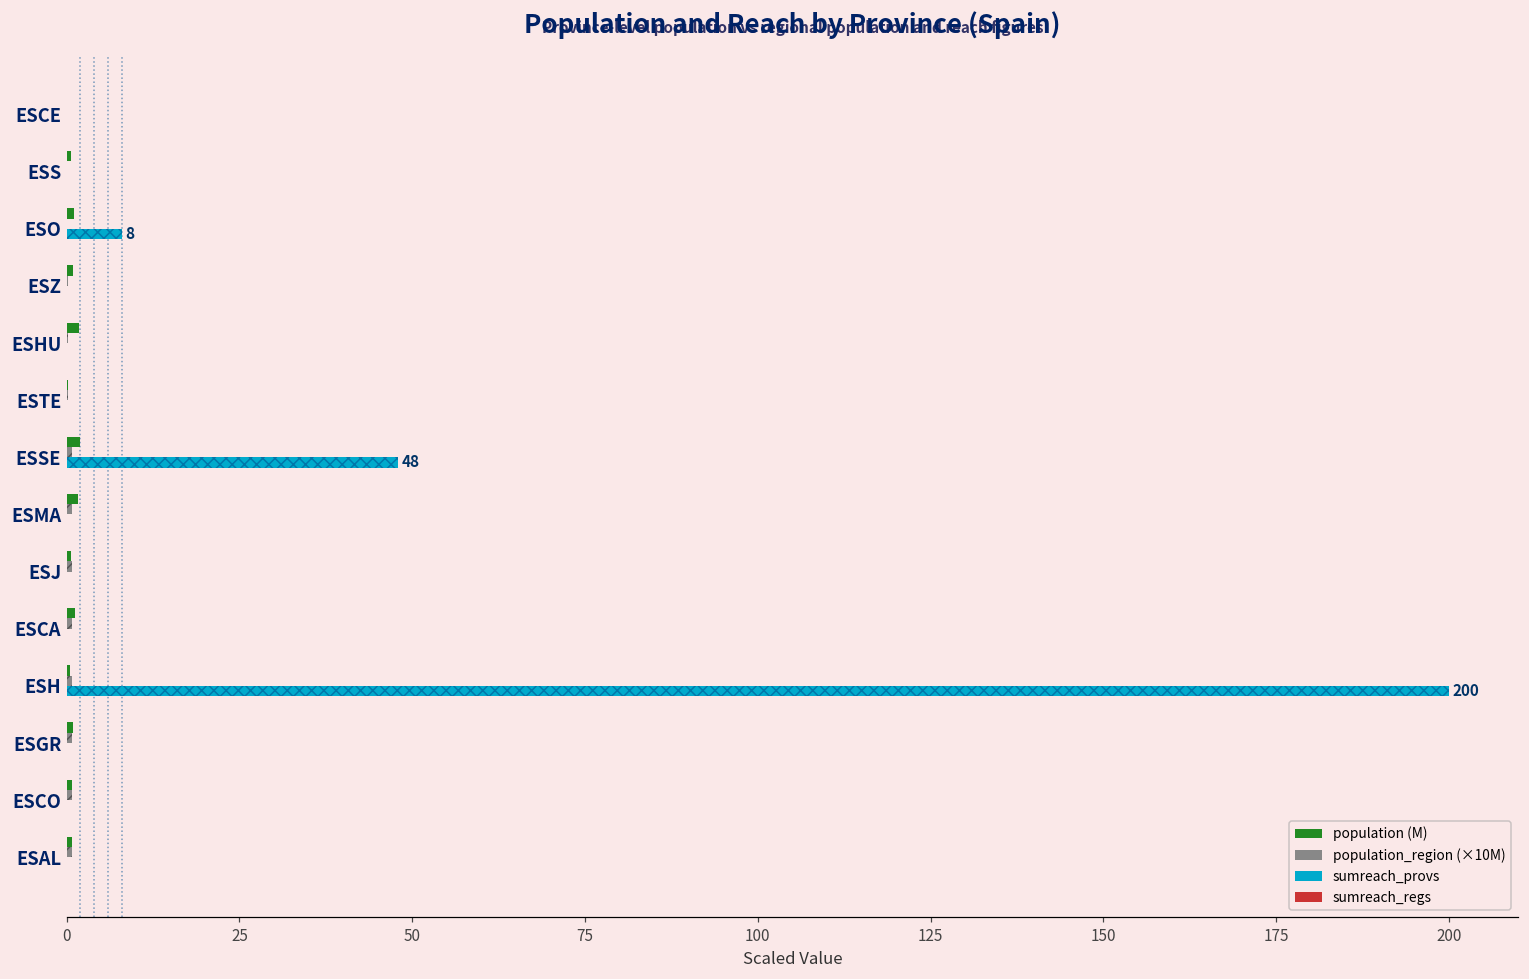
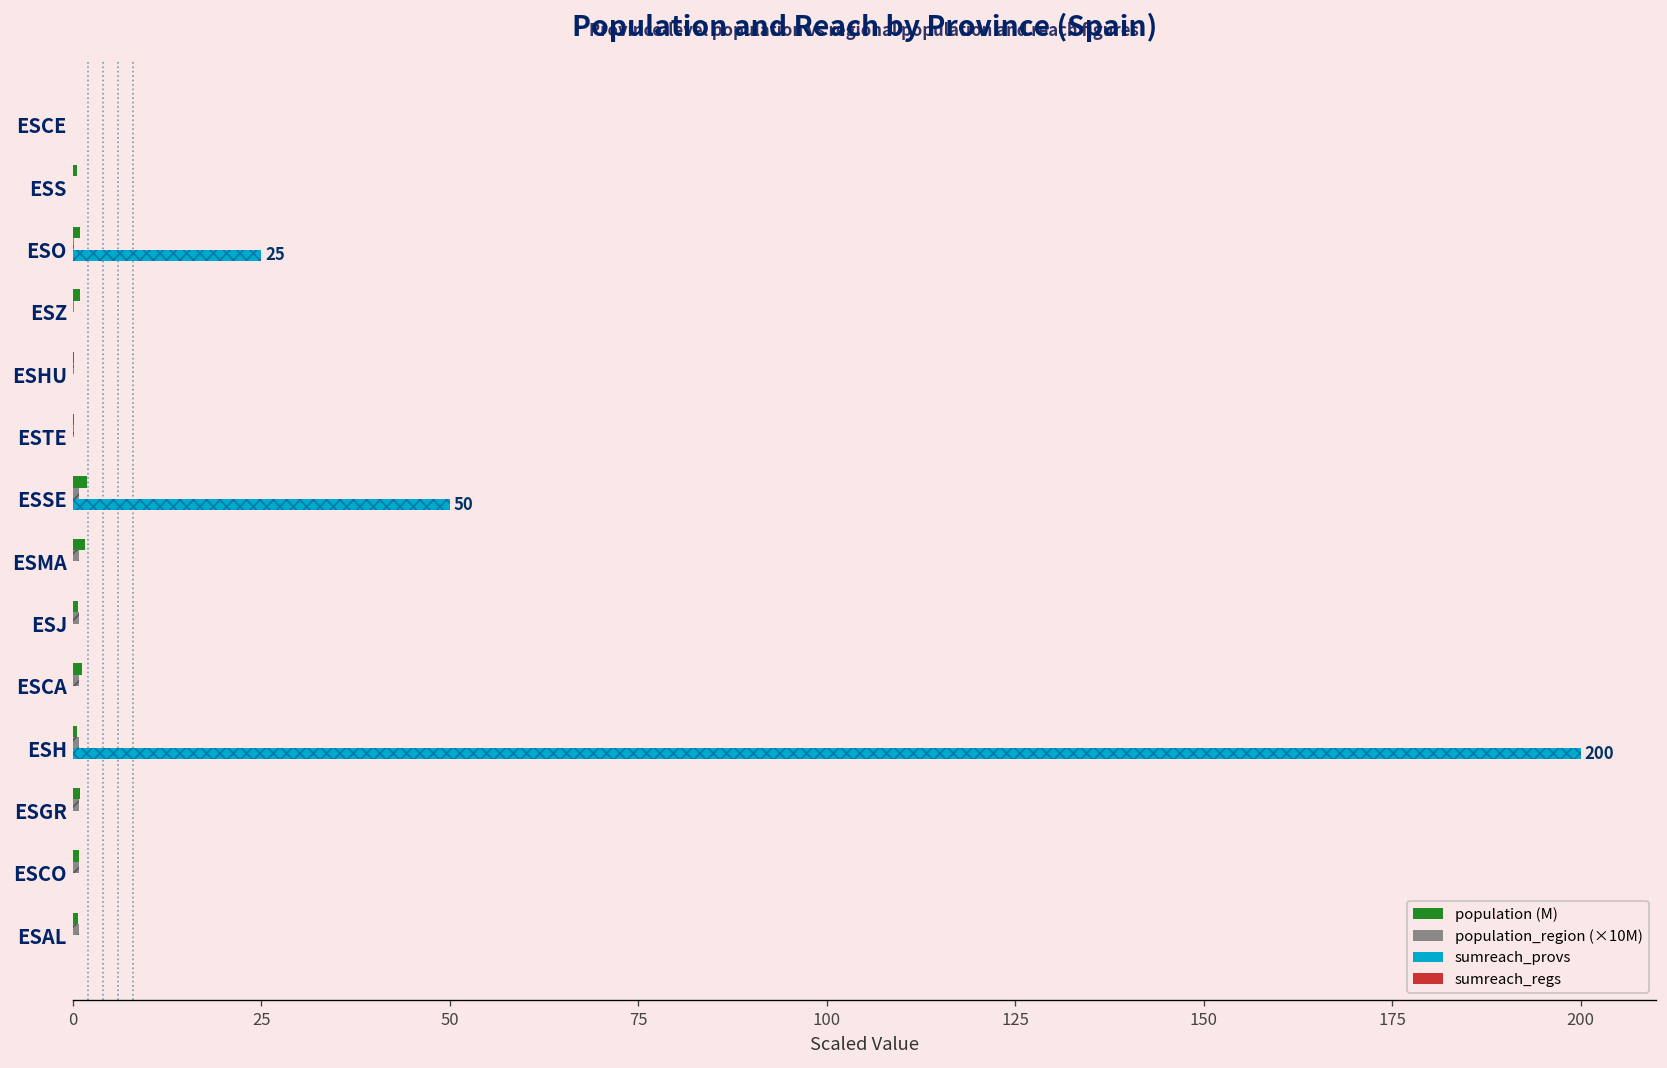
sumreach_provs, ESO: 8 -> 25
population (M), ESHU: 2 -> 0
sumreach_provs, ESSE: 48 -> 50
